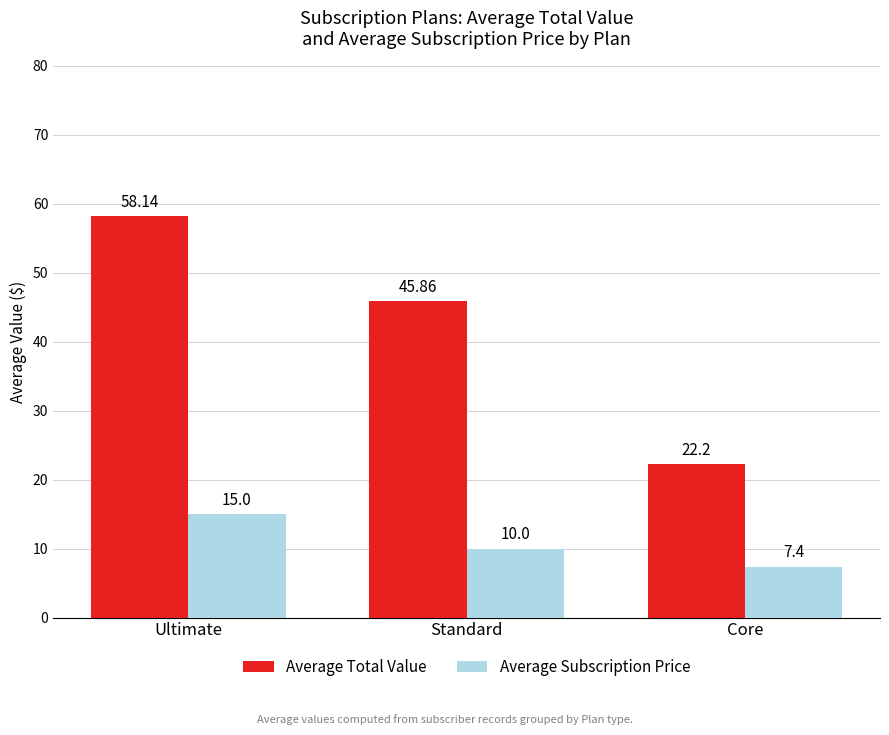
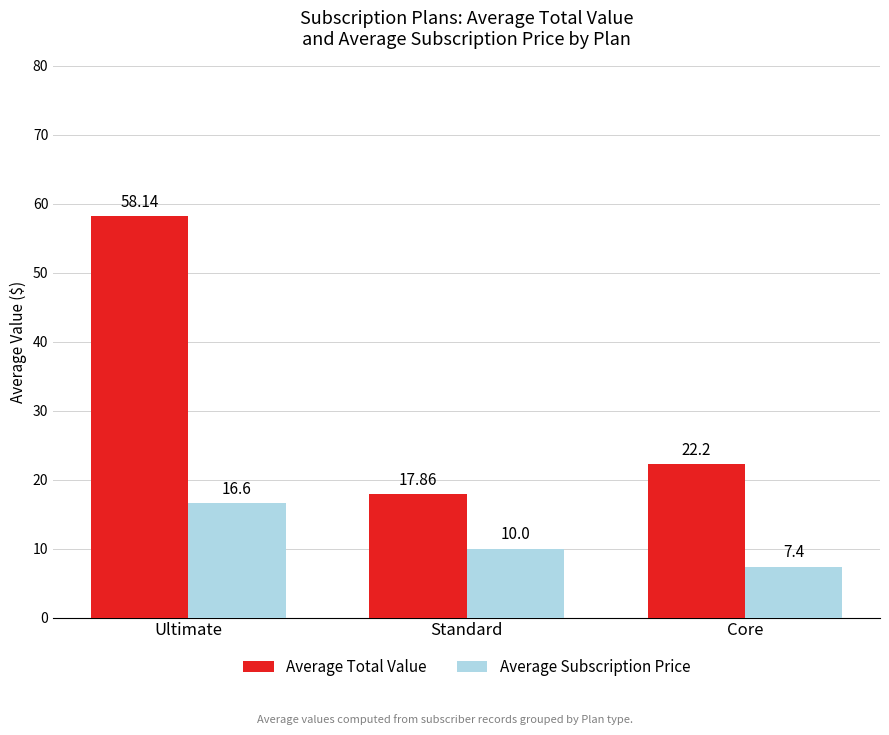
Average Subscription Price, Ultimate: 15.0 -> 16.6
Average Total Value, Standard: 45.86 -> 17.86
